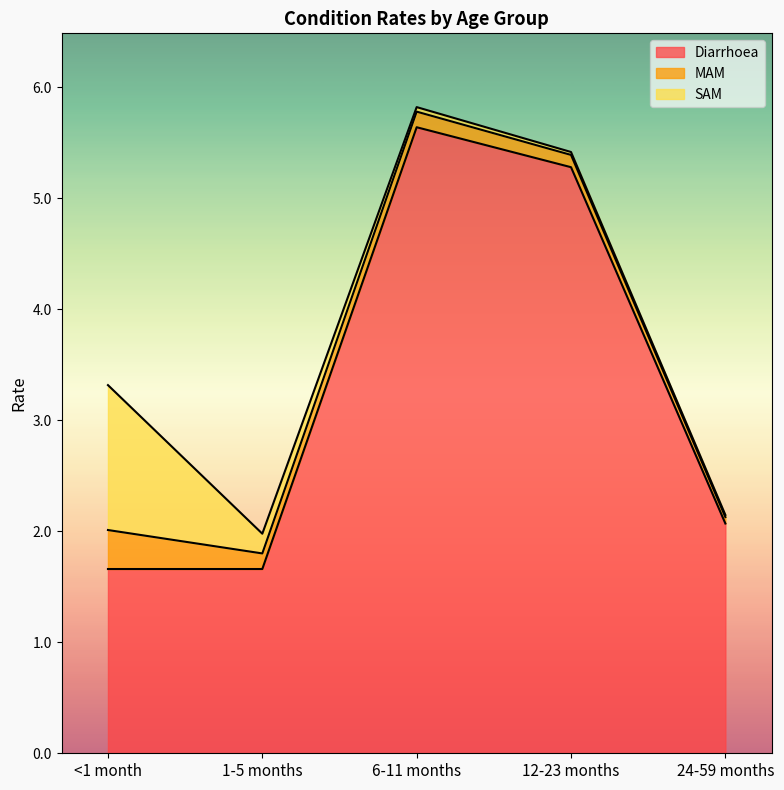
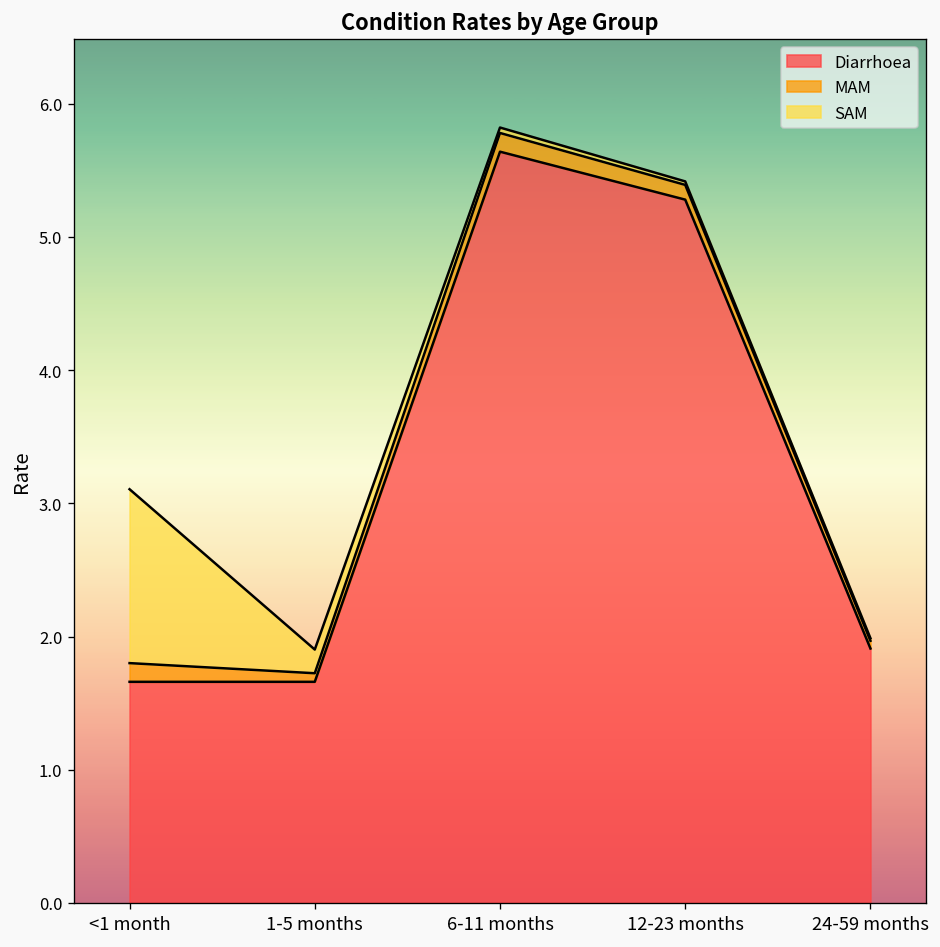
MAM, <1 month: 0.35 -> 0.14
MAM, 1-5 months: 0.14 -> 0.06
Diarrhoea, 24-59 months: 2.07 -> 1.91
